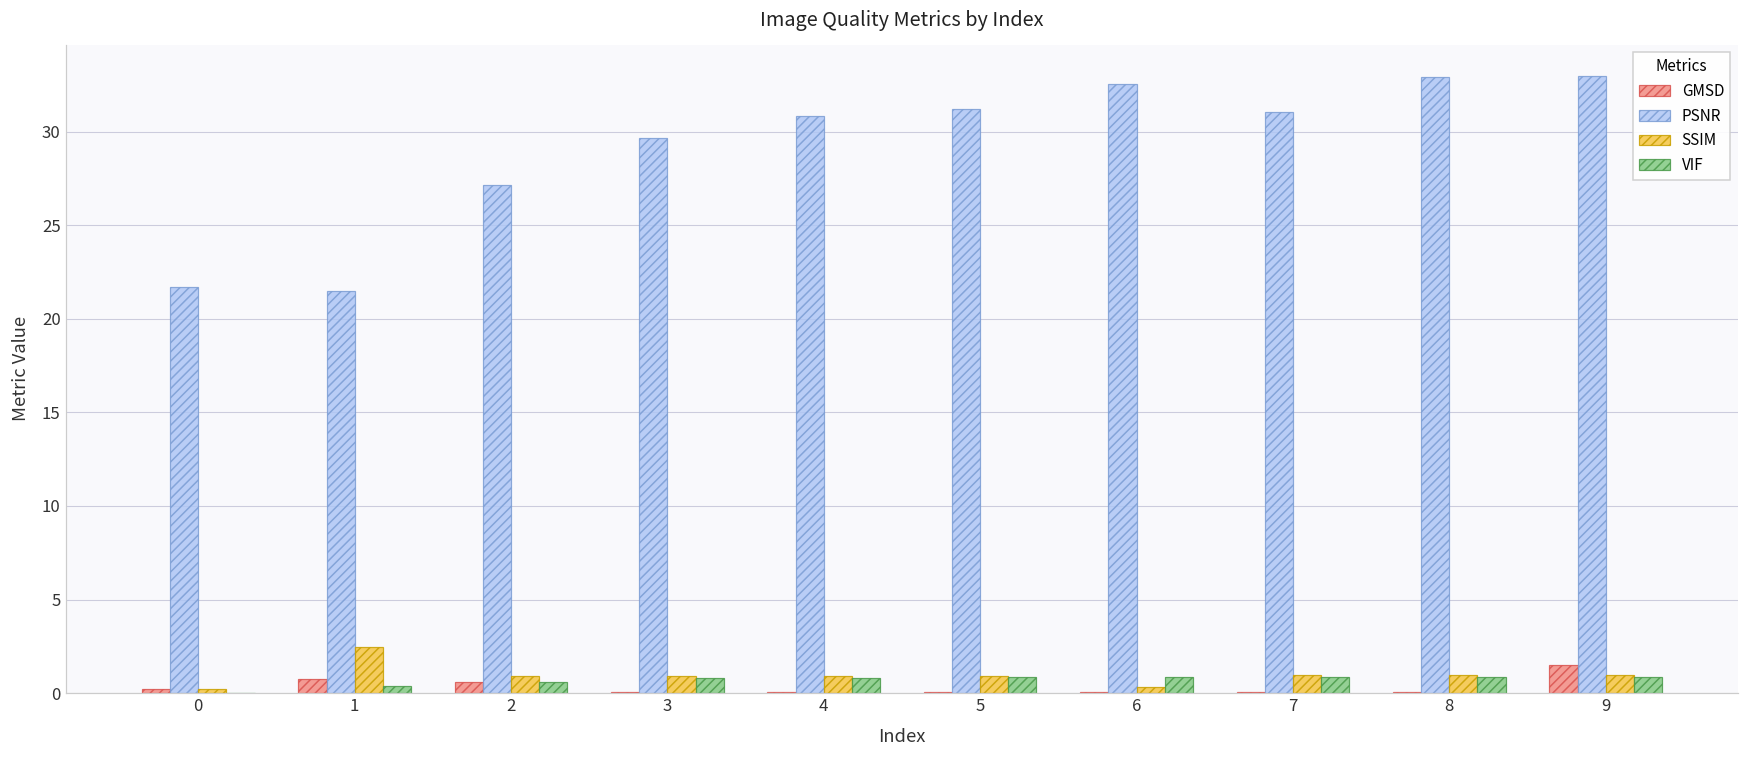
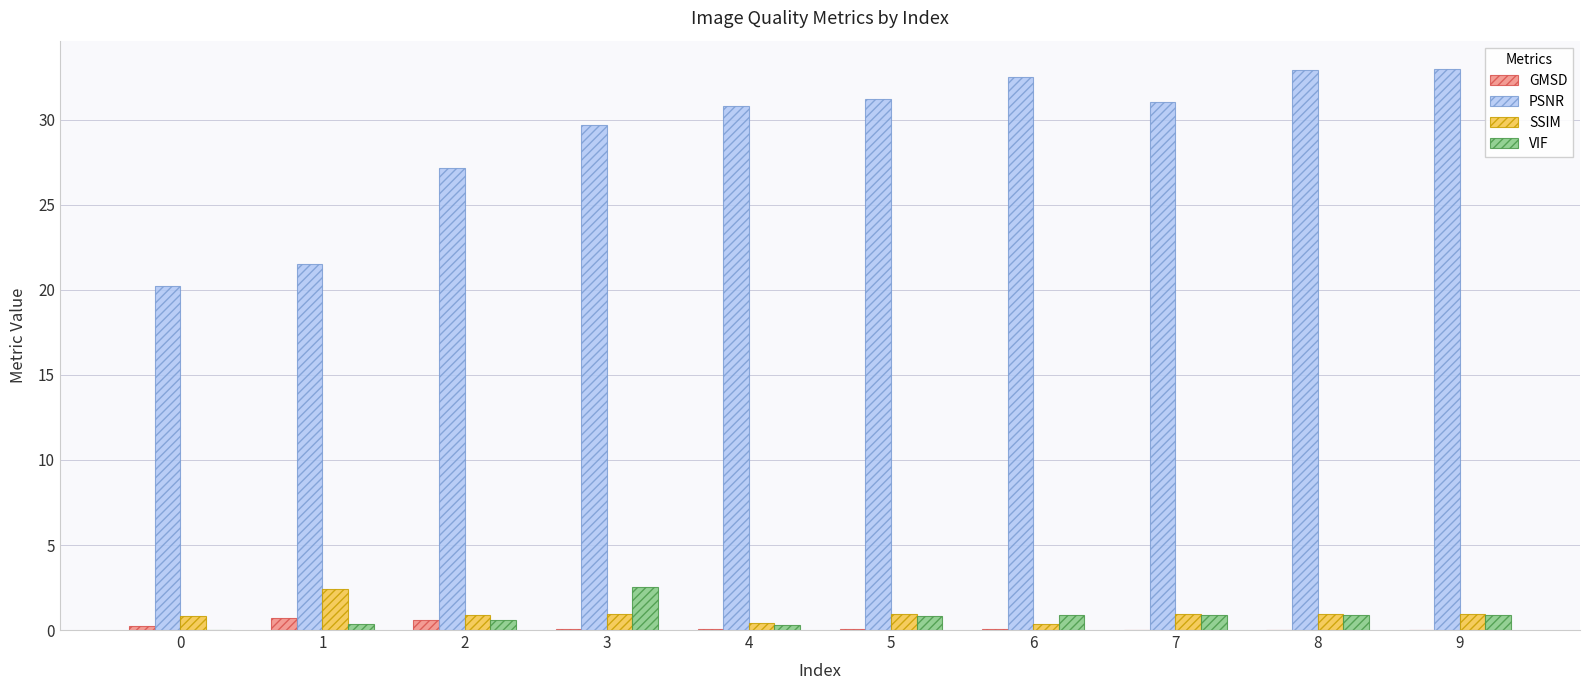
PSNR, 0: 21.7 -> 20.3
SSIM, 0: 0.2 -> 0.8
VIF, 3: 0.8 -> 2.5
SSIM, 4: 0.9 -> 0.4
VIF, 4: 0.8 -> 0.3
GMSD, 9: 1.5 -> 0.0
